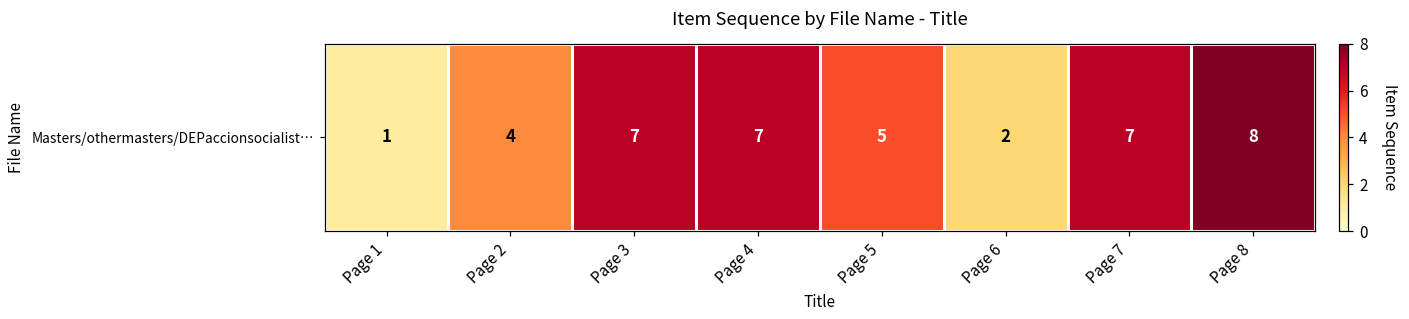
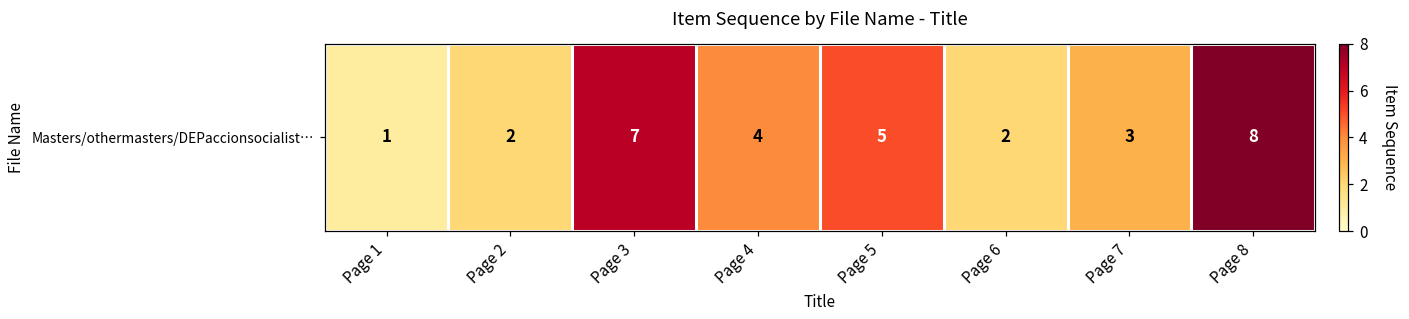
Masters/othermasters/DEPaccionsocialist…, Page 2: 4 -> 2
Masters/othermasters/DEPaccionsocialist…, Page 4: 7 -> 4
Masters/othermasters/DEPaccionsocialist…, Page 7: 7 -> 3
